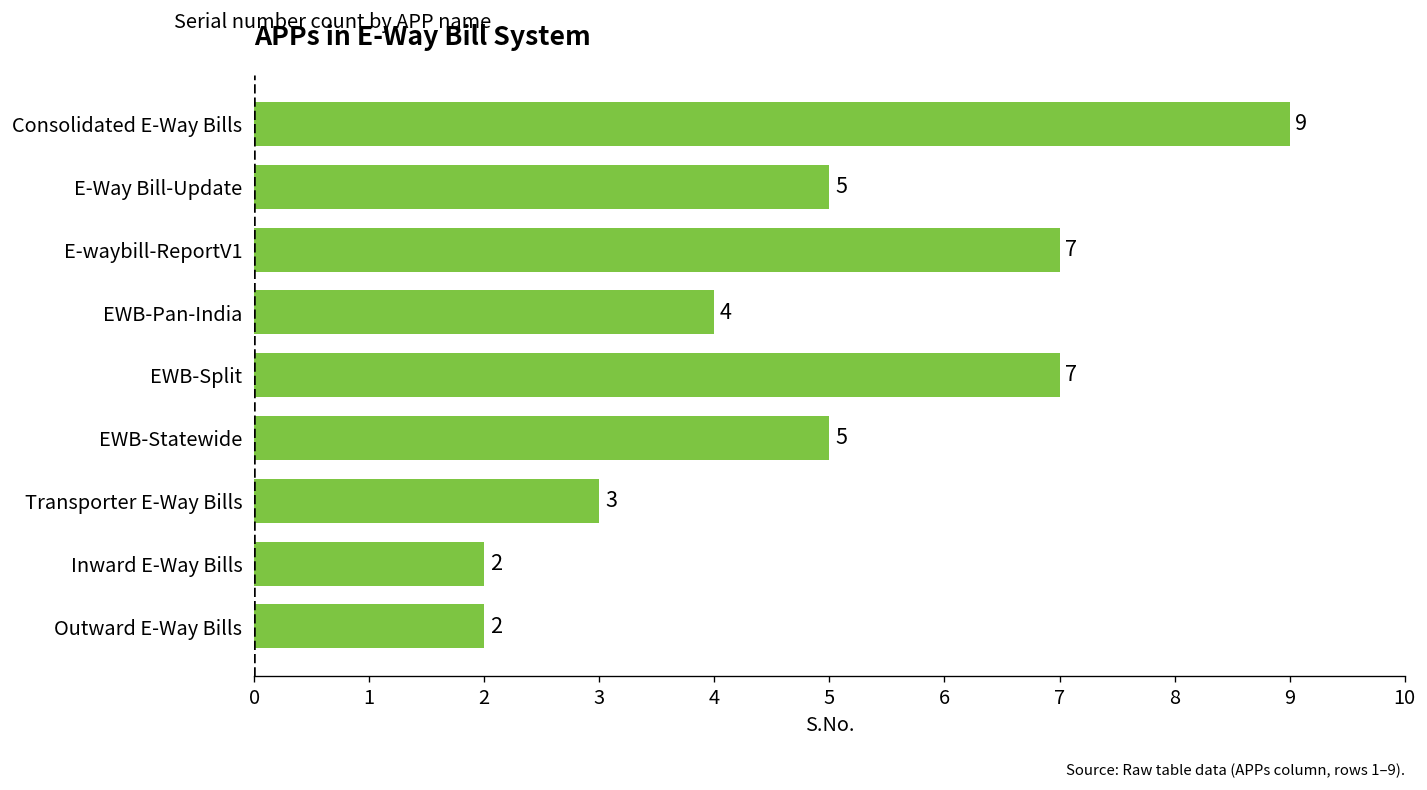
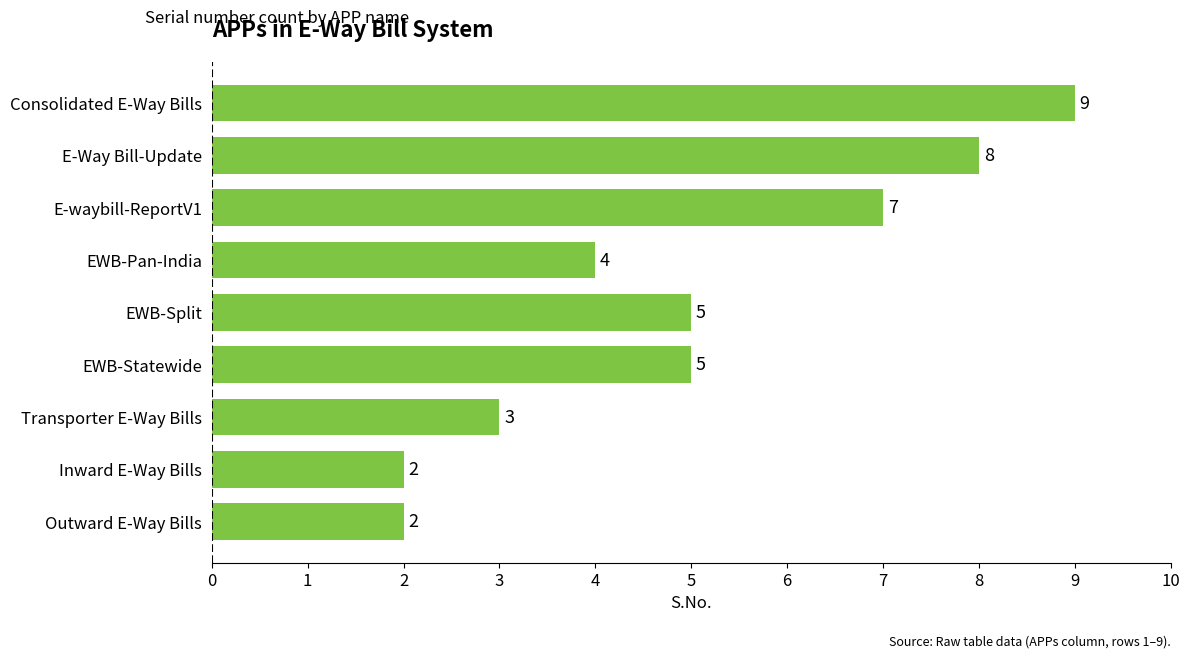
E-Way Bill-Update: 5 -> 8
EWB-Split: 7 -> 5
